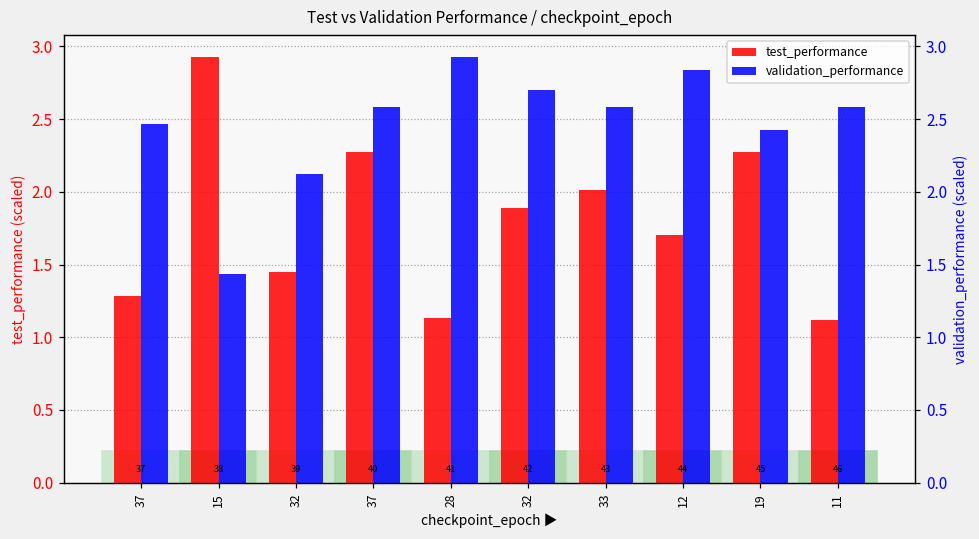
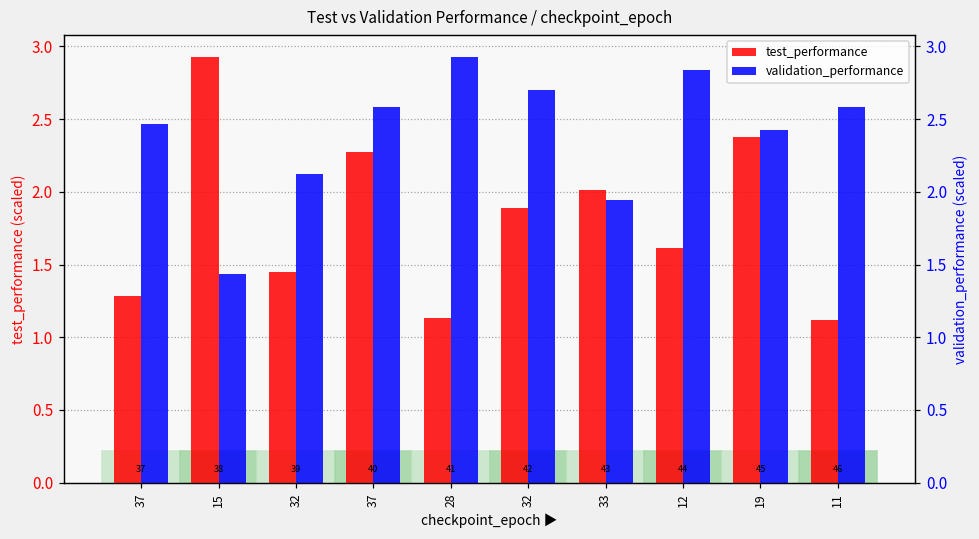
validation_performance, 33: 2.58 -> 1.94
test_performance, 12: 1.70 -> 1.61
test_performance, 19: 2.27 -> 2.38
